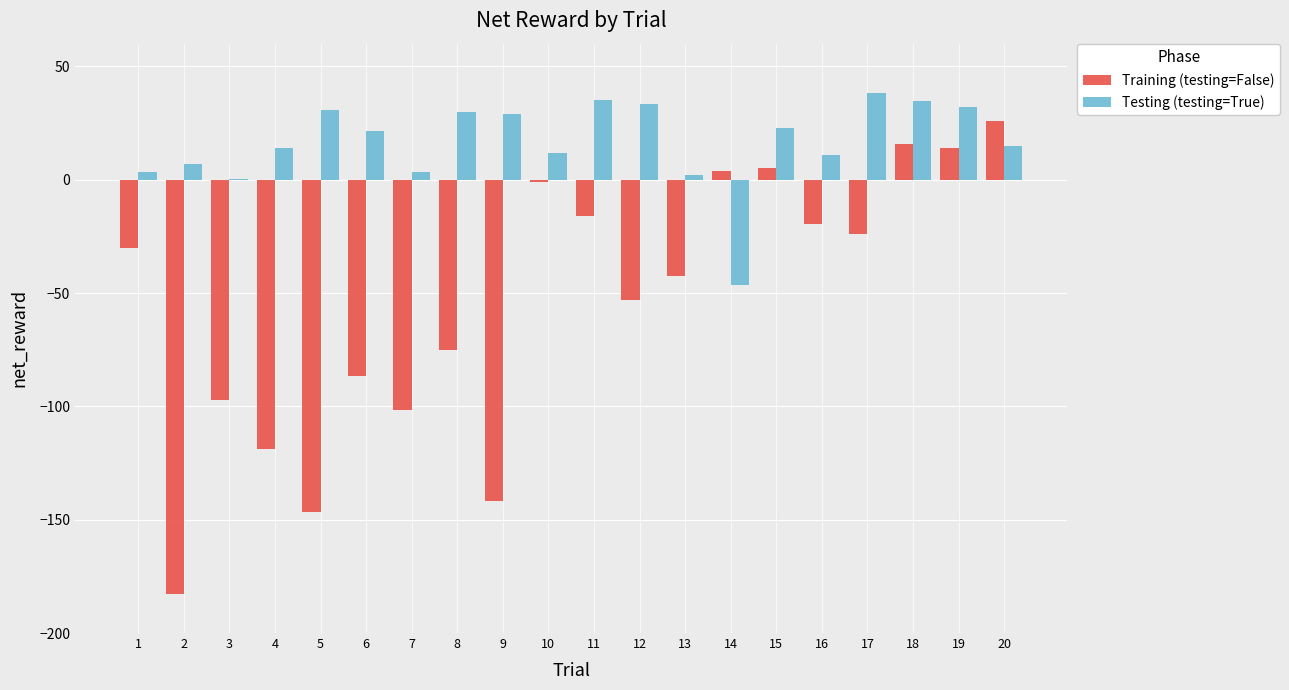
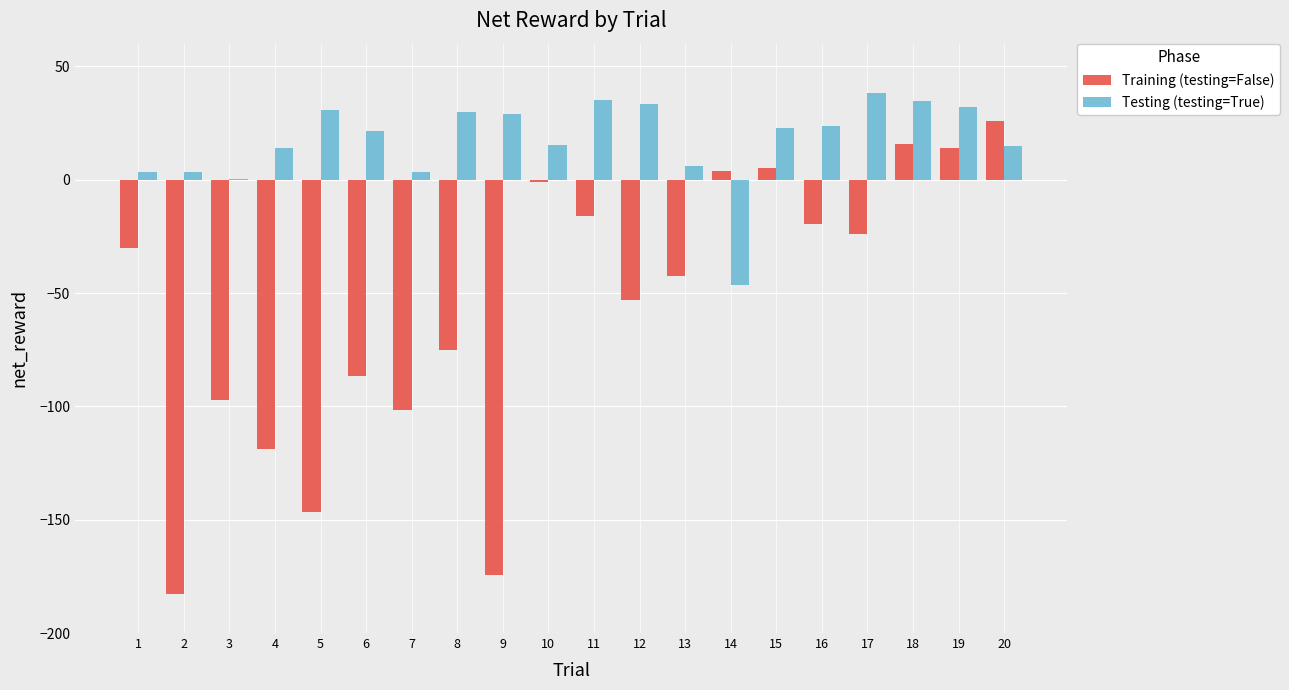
Testing (testing=True), 2: 7 -> 4
Training (testing=False), 9: -142 -> -175
Testing (testing=True), 10: 12 -> 15
Testing (testing=True), 13: 2 -> 6
Testing (testing=True), 16: 11 -> 24
